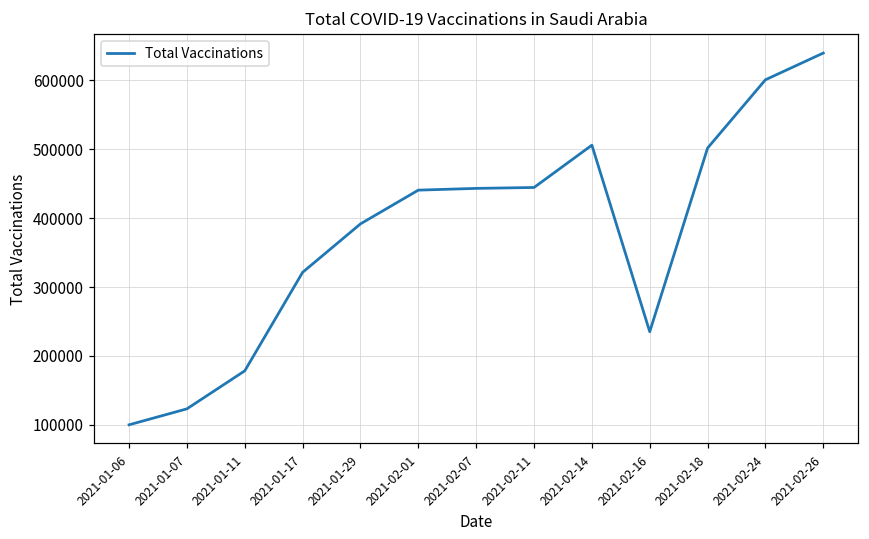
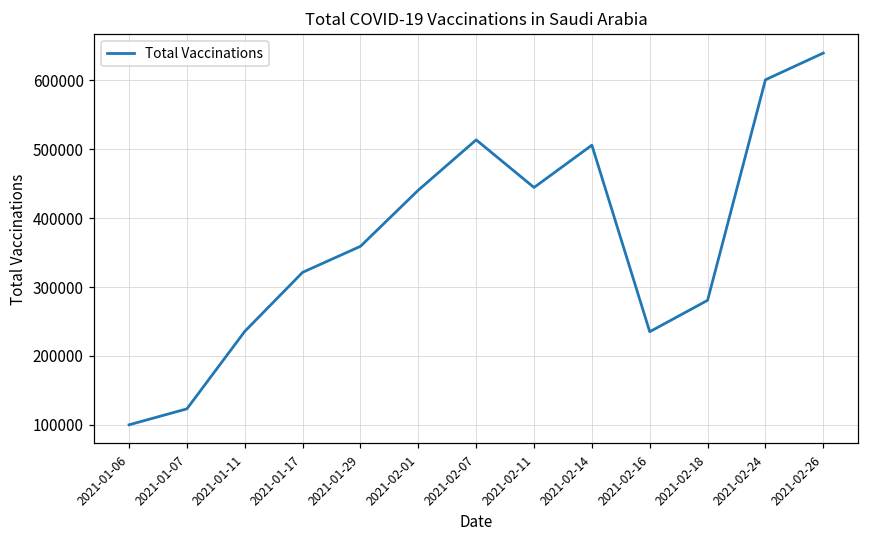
2021-01-11: 180000 -> 240000
2021-01-29: 390000 -> 360000
2021-02-07: 440000 -> 510000
2021-02-18: 500000 -> 280000
